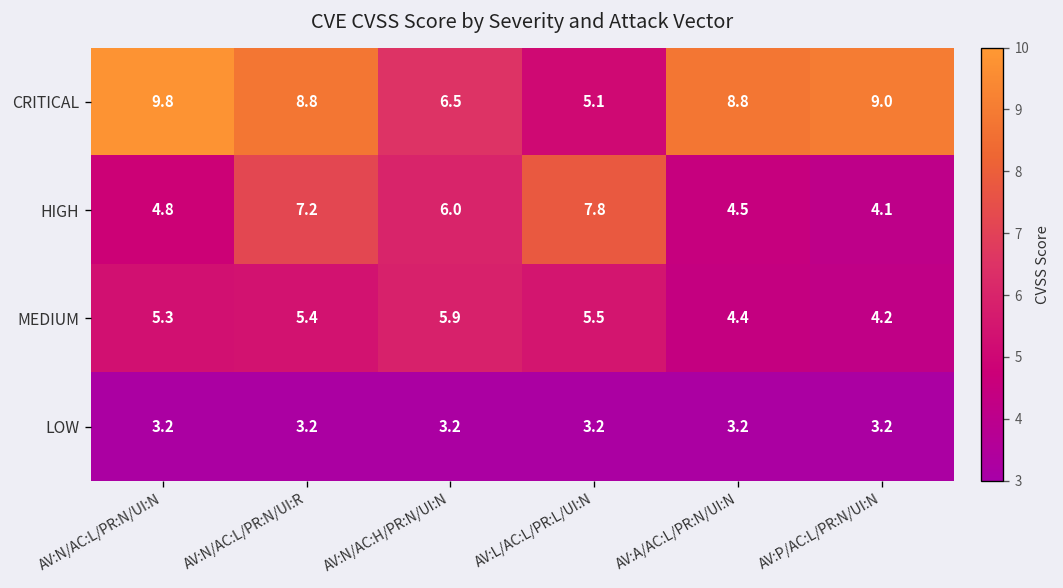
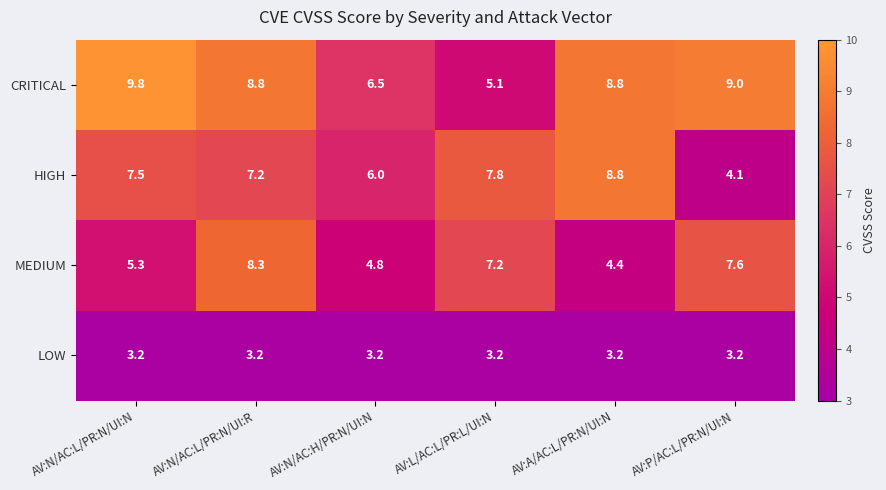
HIGH, AV:N/AC:L/PR:N/UI:N: 4.8 -> 7.5
HIGH, AV:A/AC:L/PR:N/UI:N: 4.5 -> 8.8
MEDIUM, AV:N/AC:L/PR:N/UI:R: 5.4 -> 8.3
MEDIUM, AV:N/AC:H/PR:N/UI:N: 5.9 -> 4.8
MEDIUM, AV:L/AC:L/PR:L/UI:N: 5.5 -> 7.2
MEDIUM, AV:P/AC:L/PR:N/UI:N: 4.2 -> 7.6
